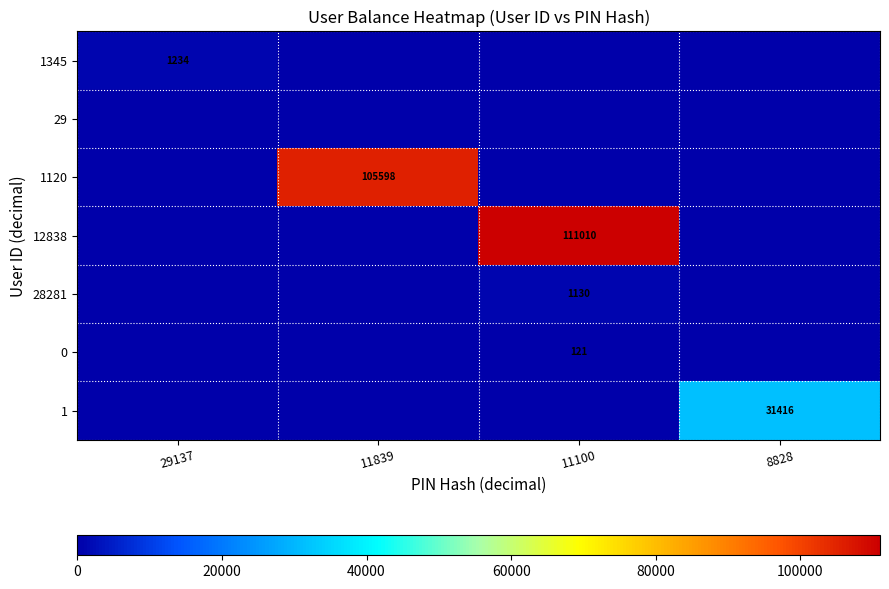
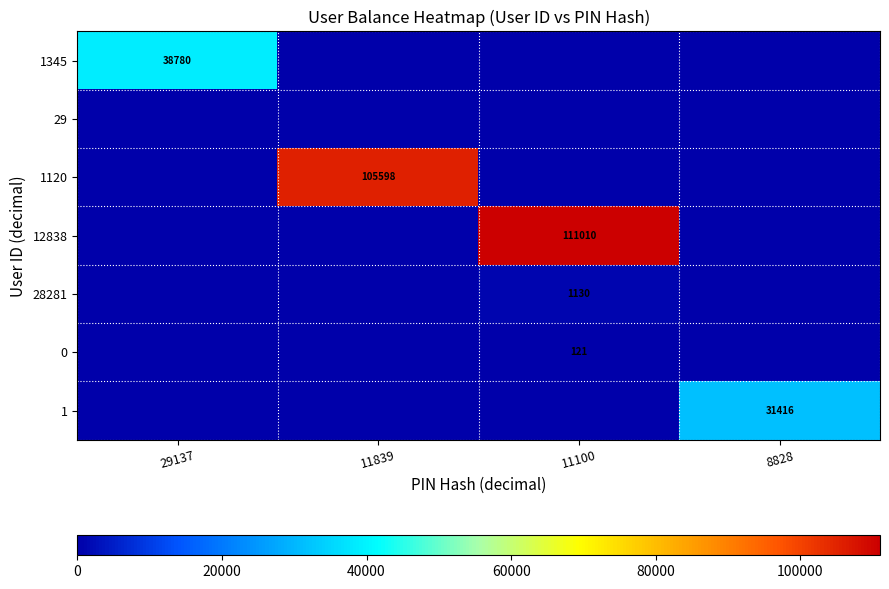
1345, 29137: 1234 -> 38780
